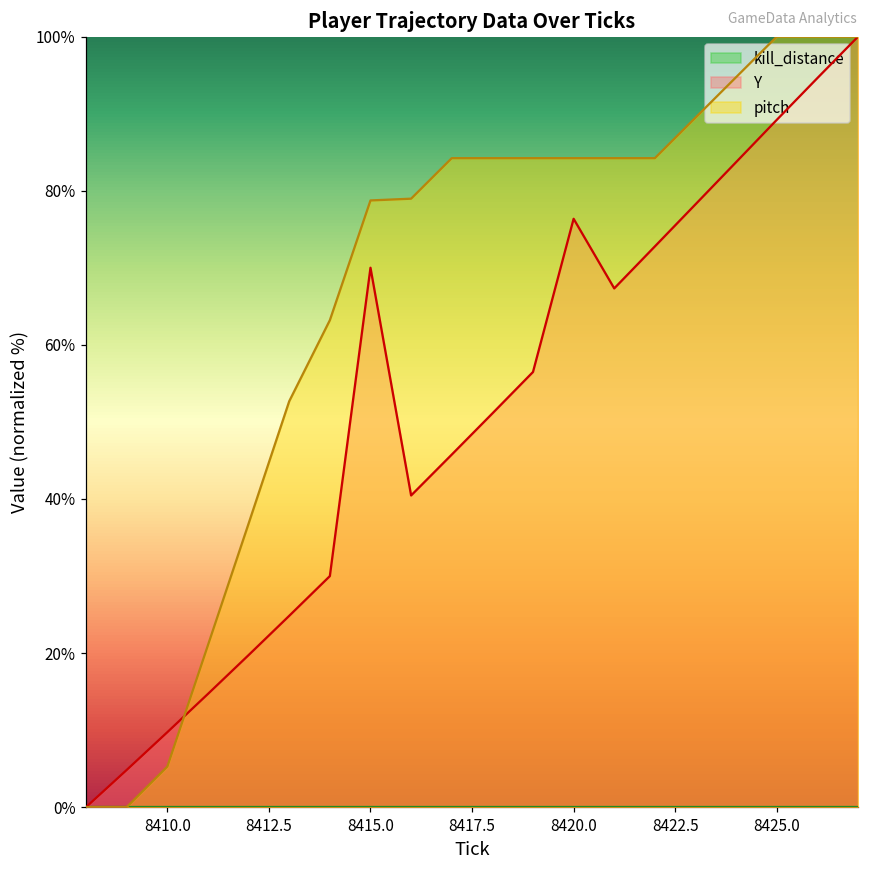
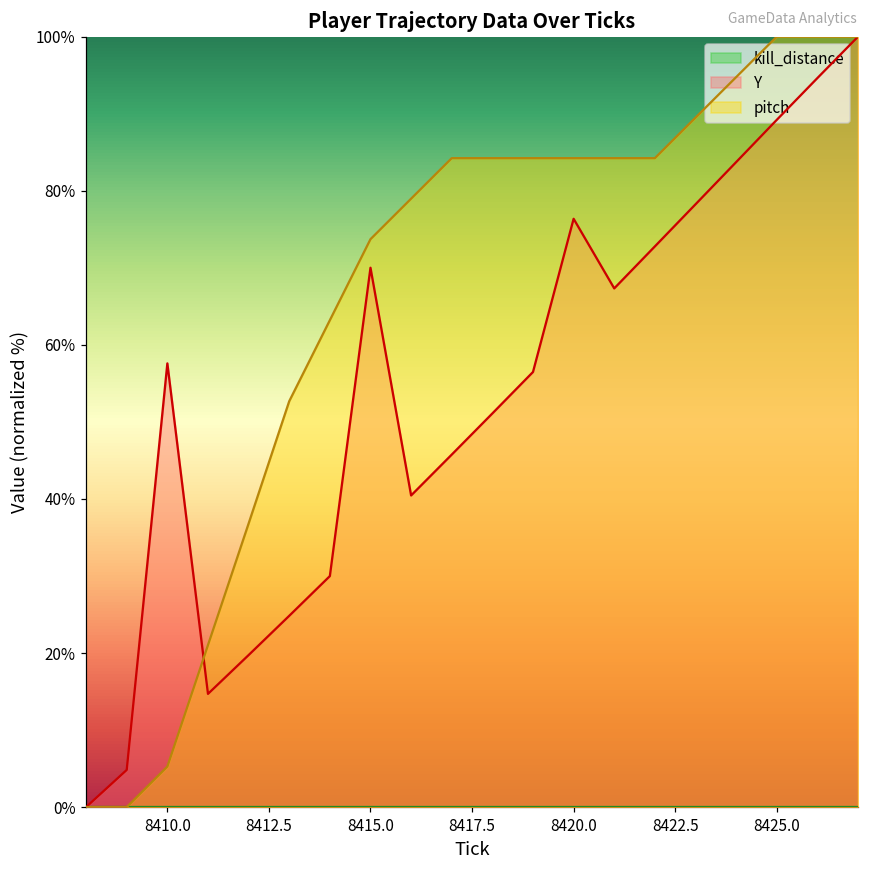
Y, 8410.0: 10% -> 58%
pitch, 8415.0: 79% -> 74%
